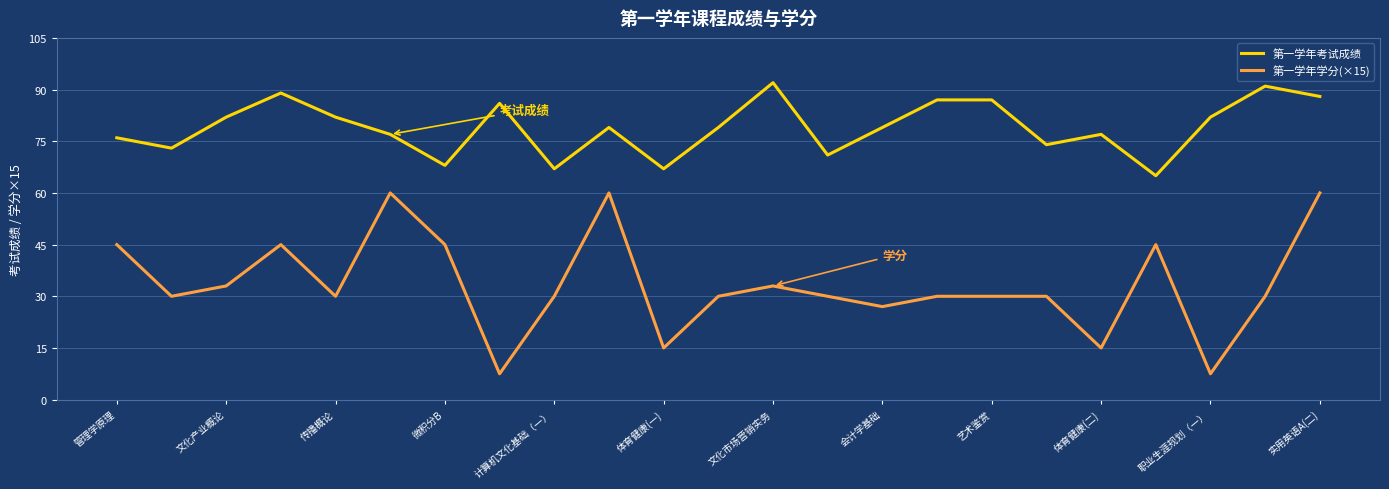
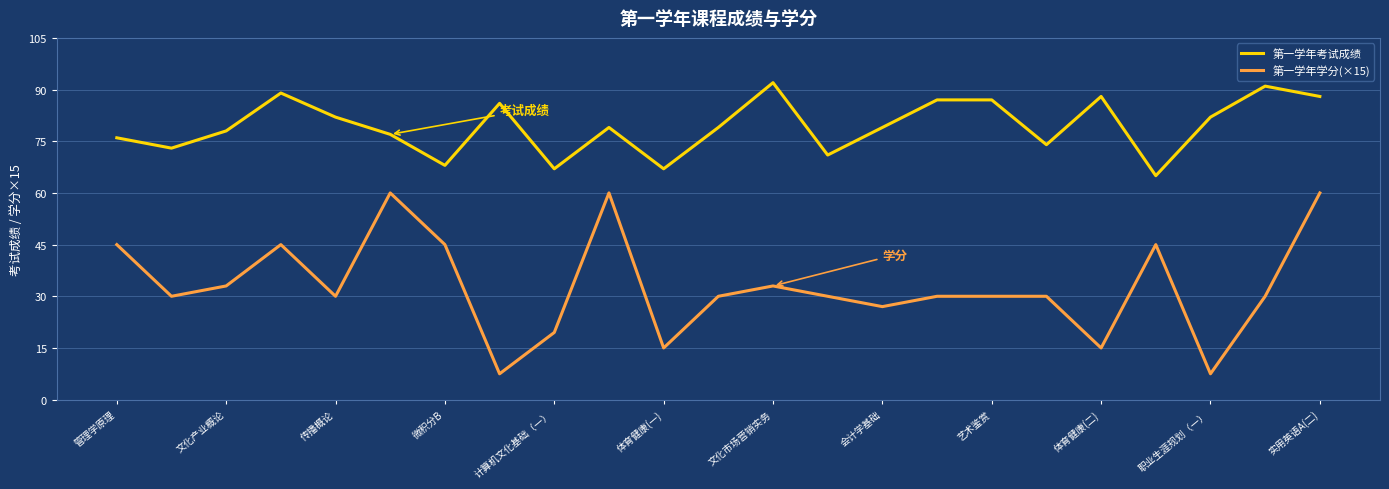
第一学年考试成绩, 文化产业概论: 82 -> 78
第一学年学分(×15), 计算机文化基础（一）: 30 -> 20
第一学年考试成绩, 体育健康(二): 77 -> 88
